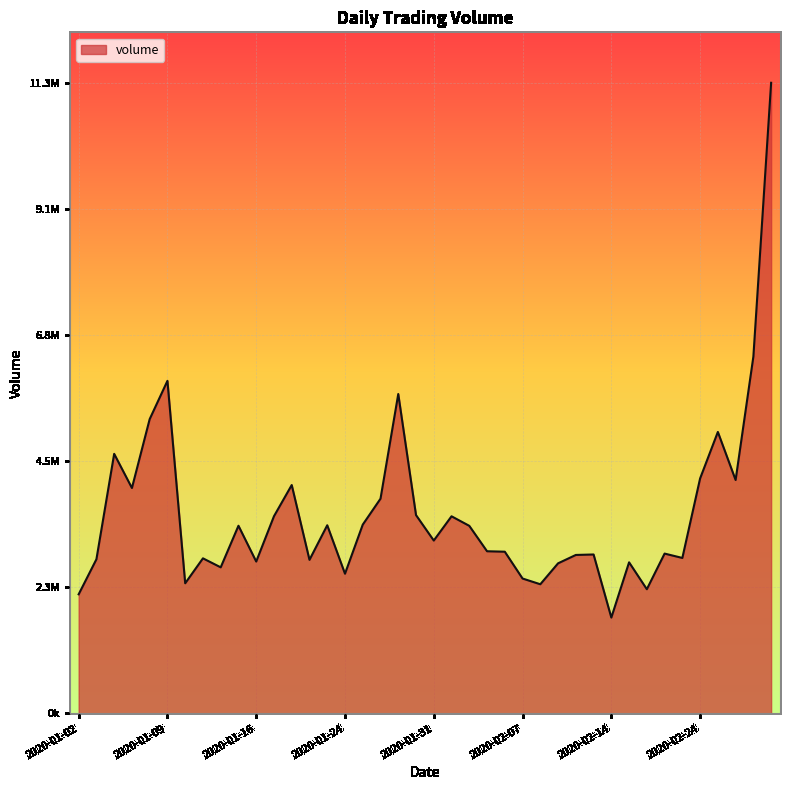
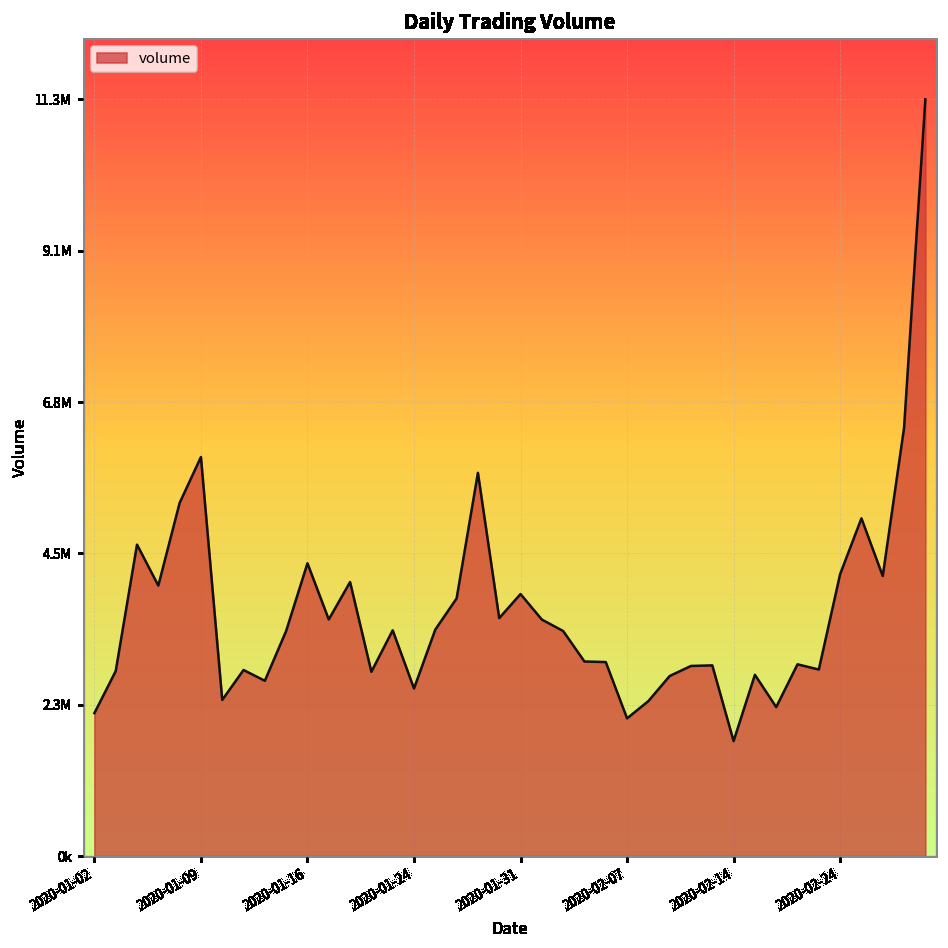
2020-01-16: 2700000 -> 4400000
2020-01-31: 3100000 -> 3900000
2020-02-07: 2400000 -> 2100000
